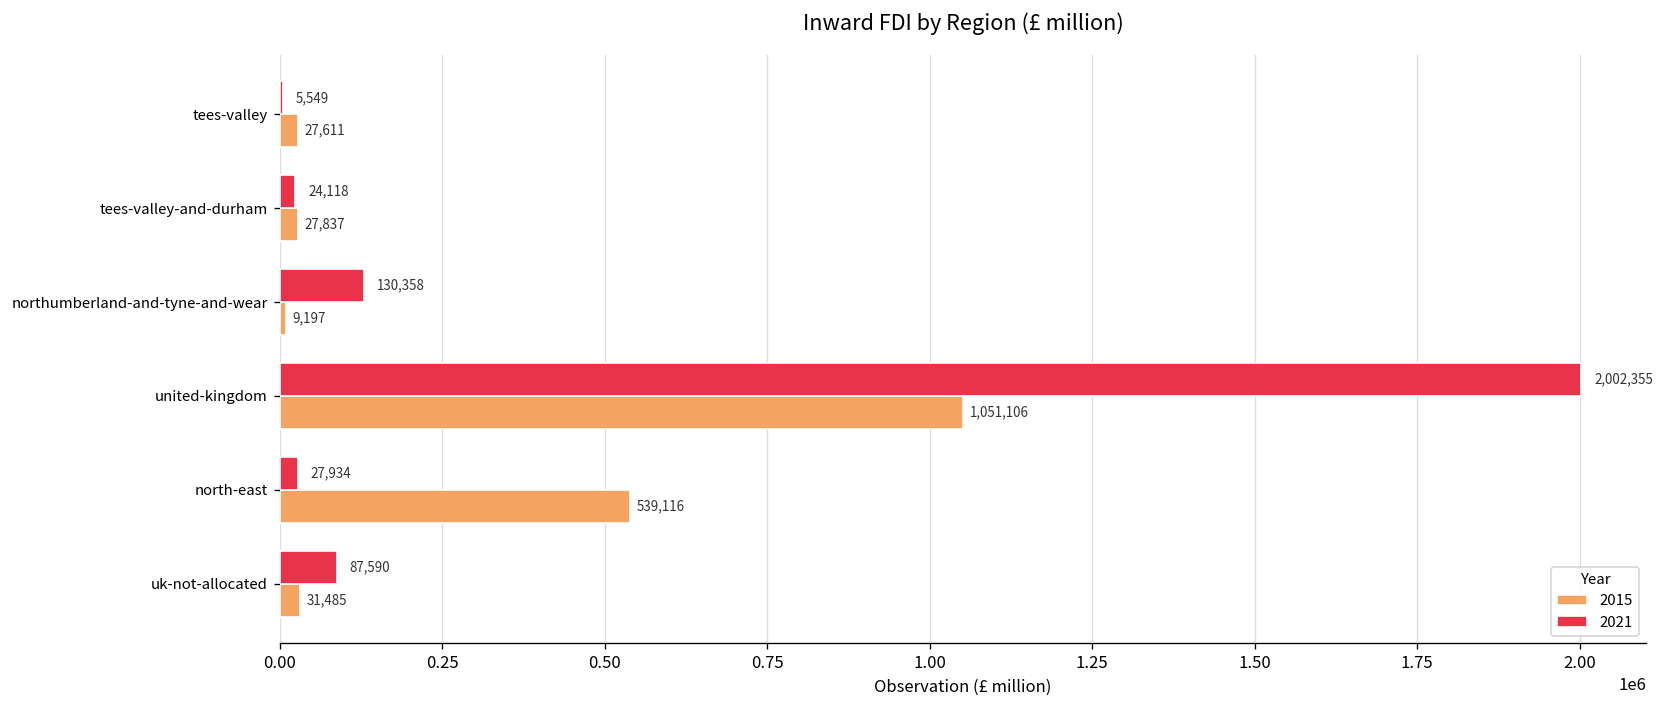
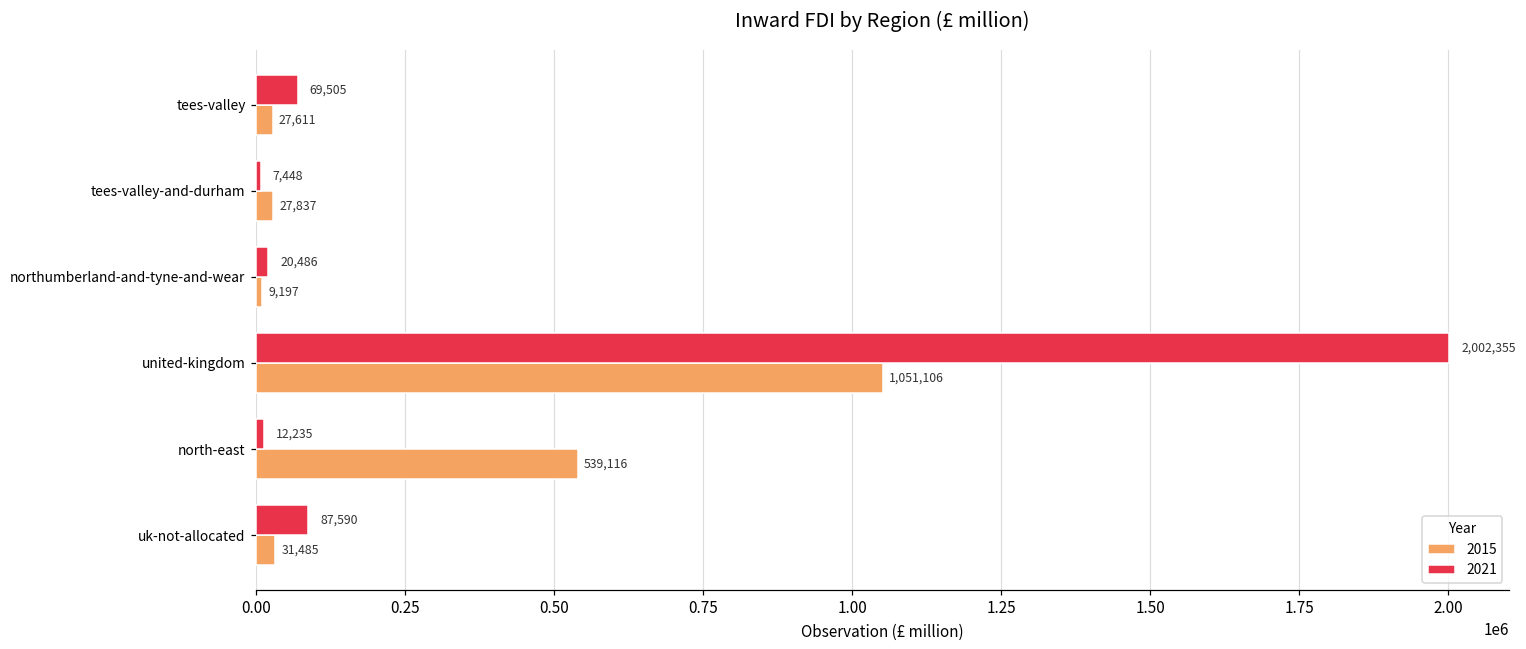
2021, tees-valley: 5,549 -> 69,505
2021, tees-valley-and-durham: 24,118 -> 7,448
2021, northumberland-and-tyne-and-wear: 130,358 -> 20,486
2021, north-east: 27,934 -> 12,235
